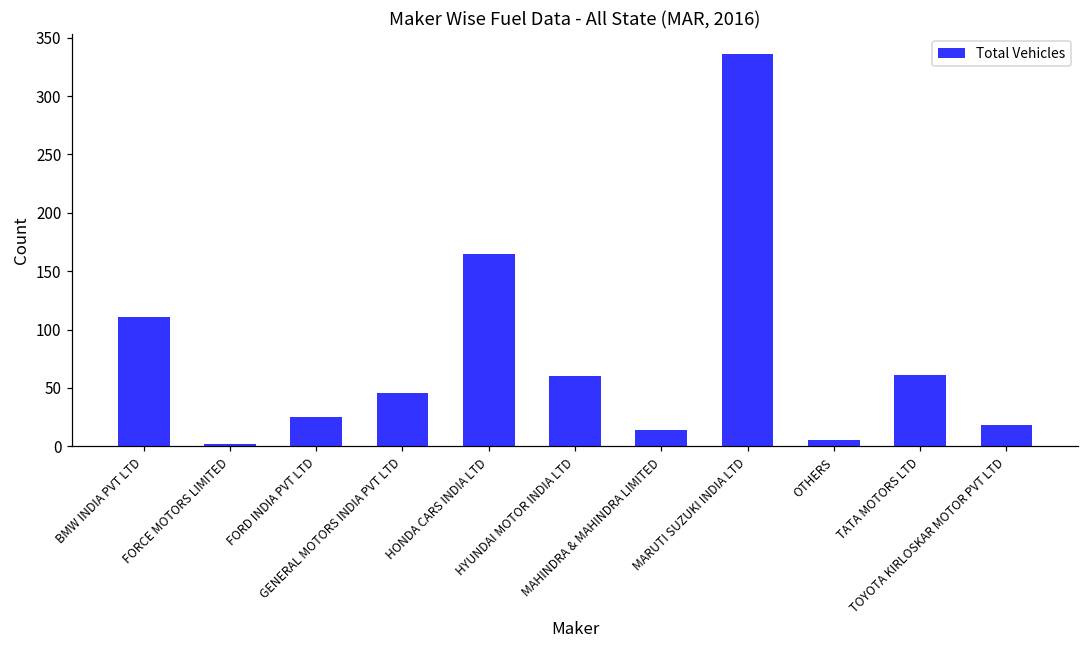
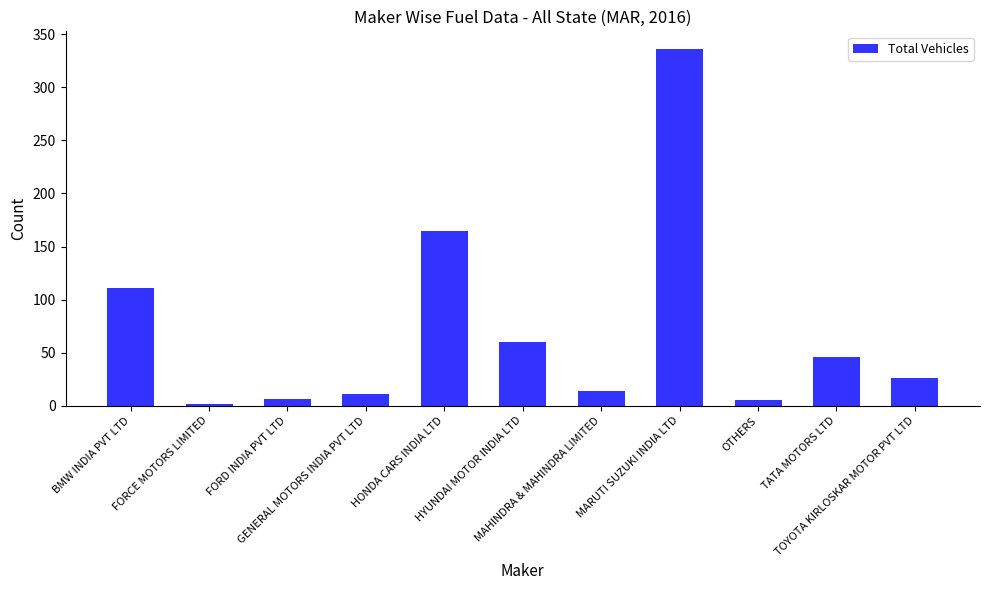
FORD INDIA PVT LTD: 25 -> 6
GENERAL MOTORS INDIA PVT LTD: 46 -> 11
TATA MOTORS LTD: 61 -> 46
TOYOTA KIRLOSKAR MOTOR PVT LTD: 18 -> 26
